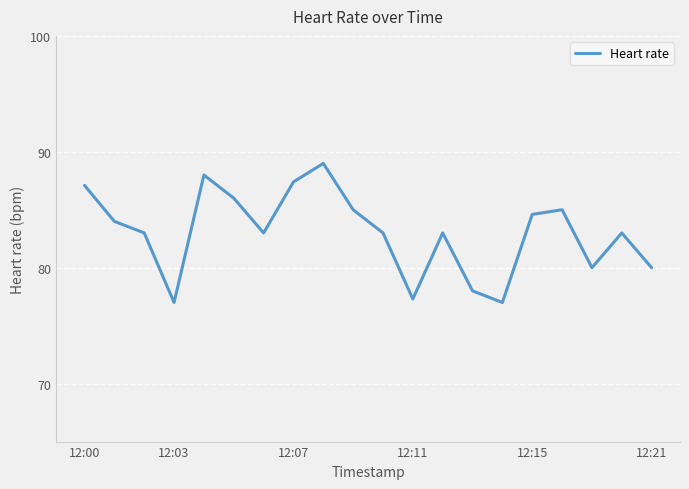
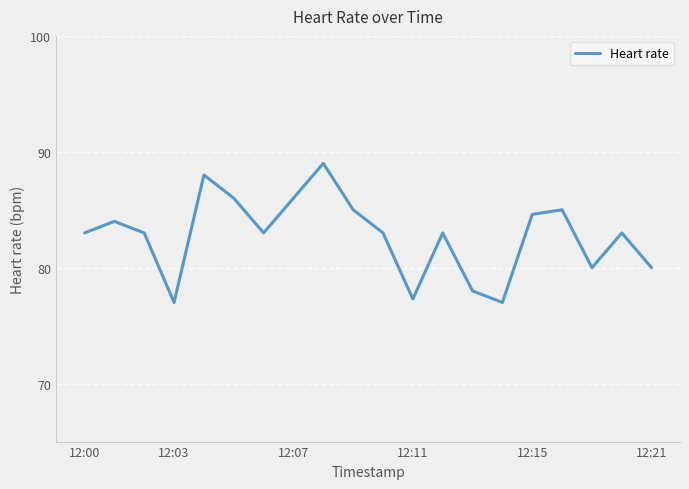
12:00: 87.1 -> 83.0
12:07: 87.4 -> 86.0
